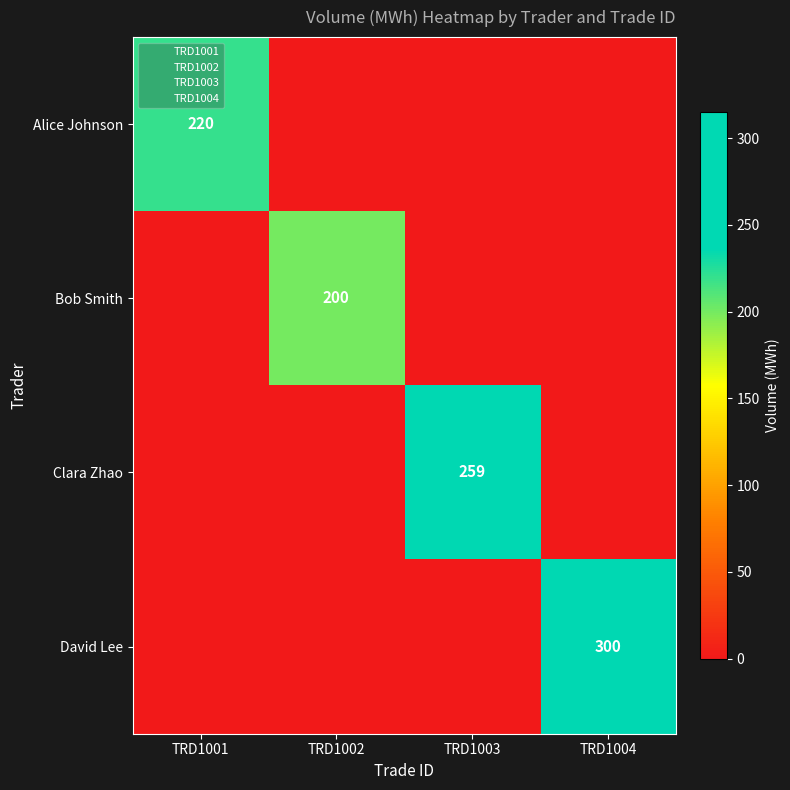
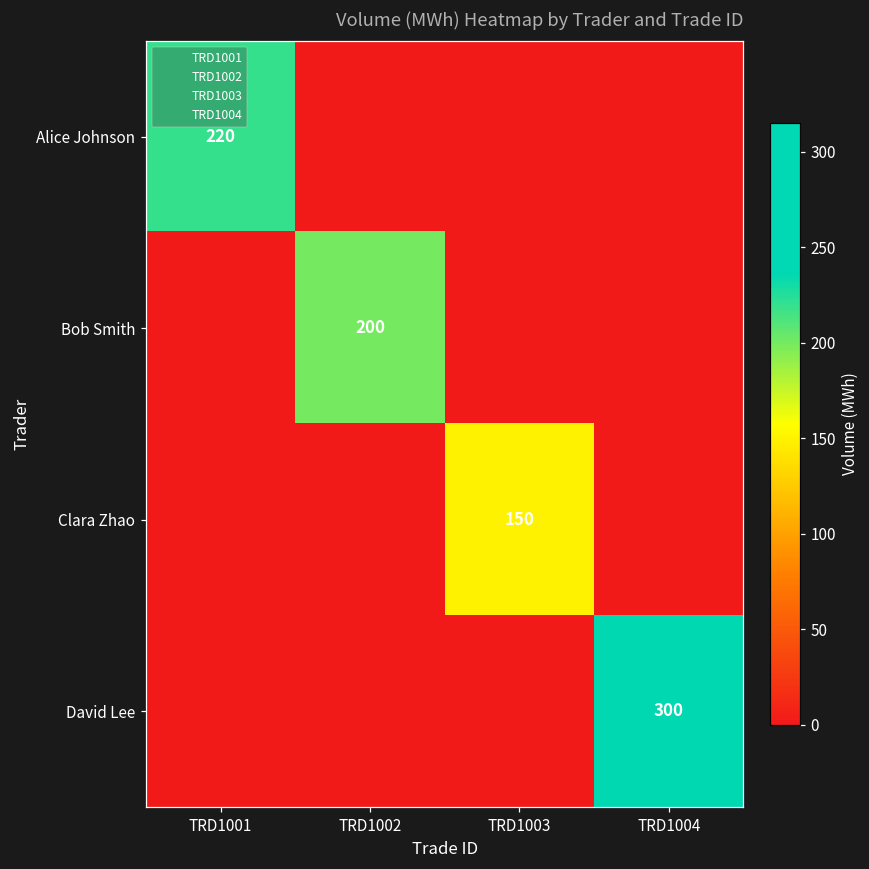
Clara Zhao, TRD1003: 259 -> 150
